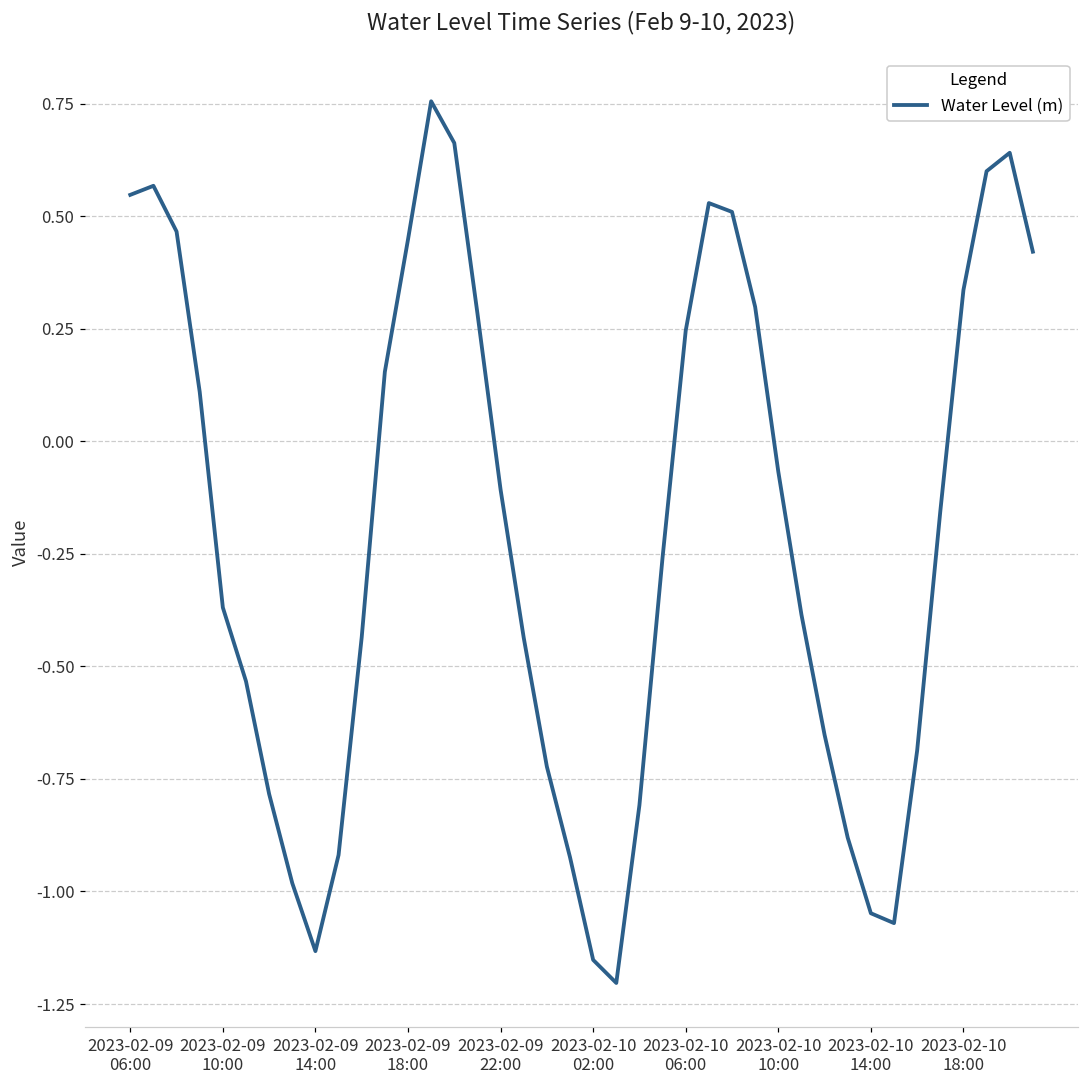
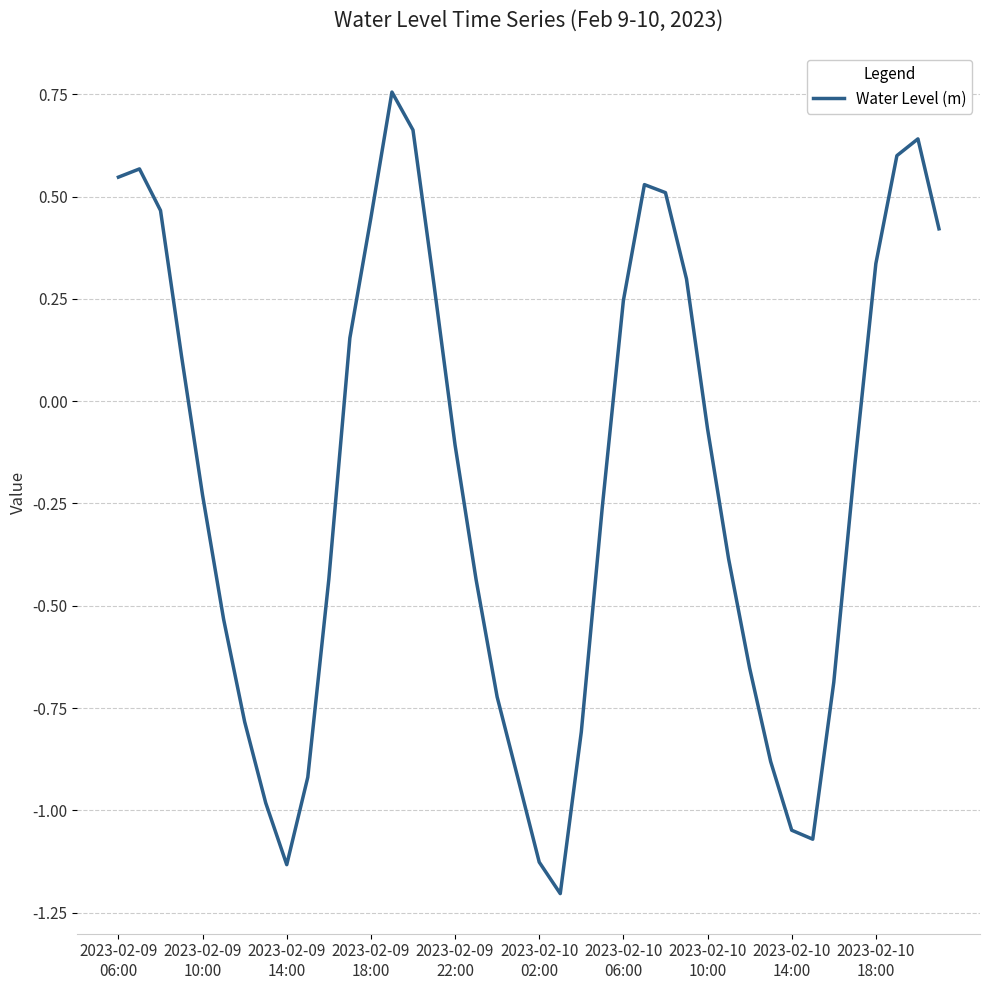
2023-02-09 10:00: -0.37 -> -0.23
2023-02-10 02:00: -1.15 -> -1.13
